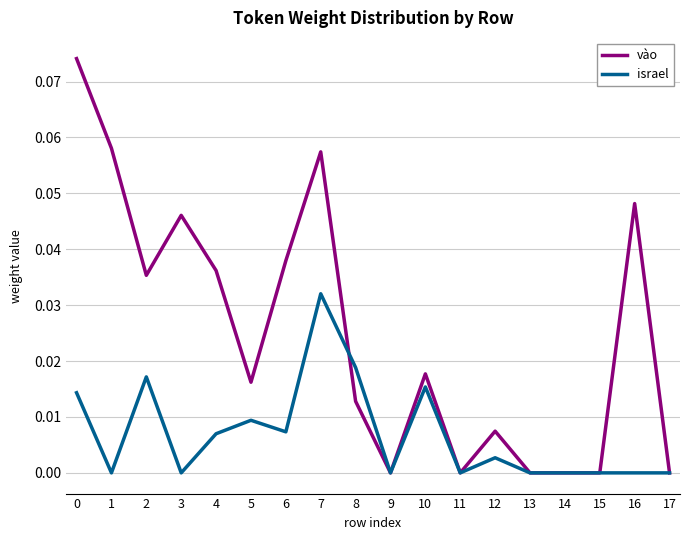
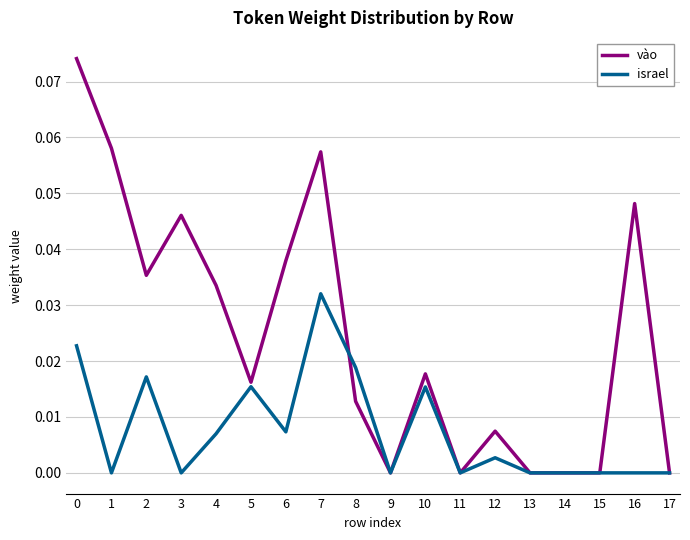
israel, 0: 0.014 -> 0.023
vào, 4: 0.036 -> 0.034
israel, 5: 0.009 -> 0.015
